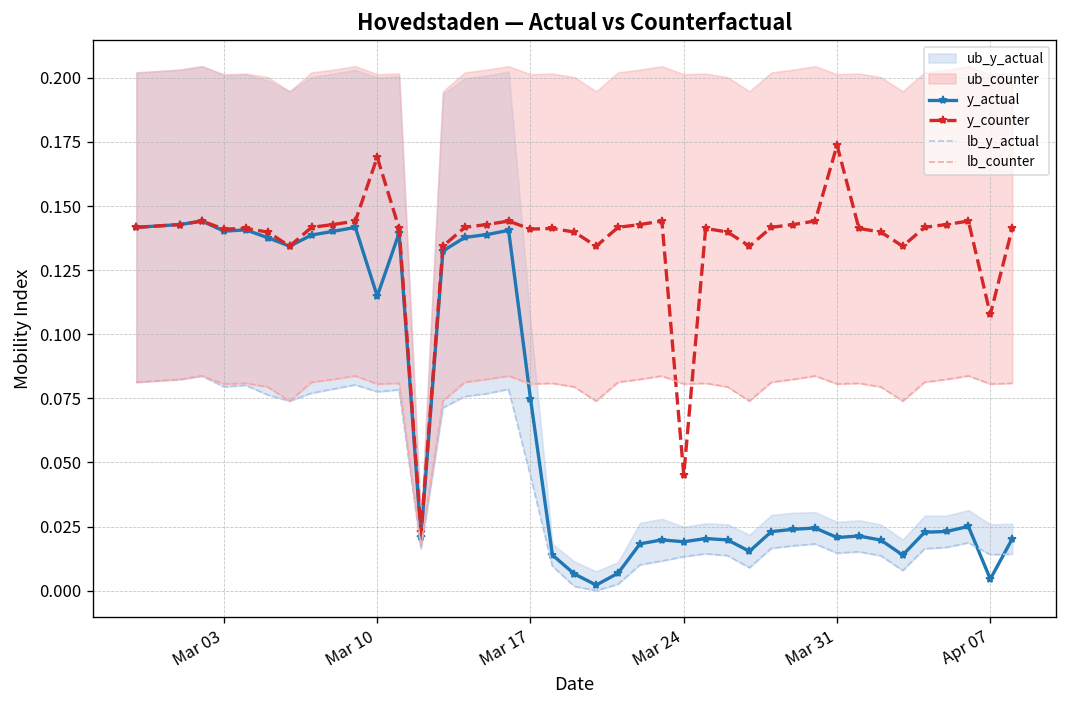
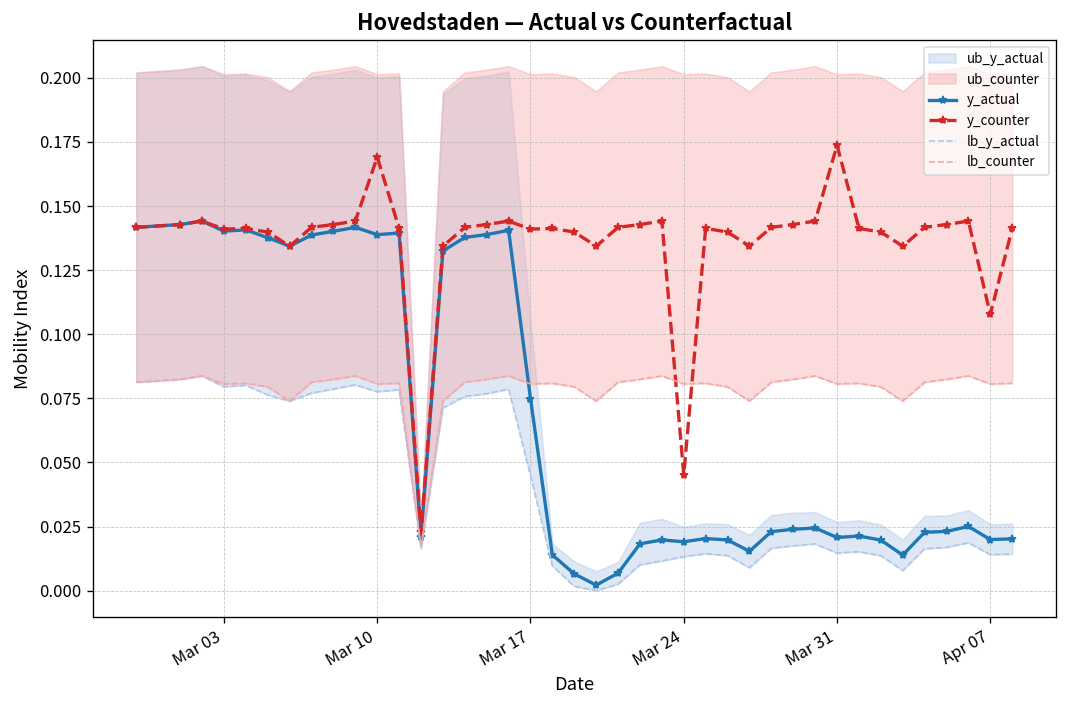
y_actual, Mar 10: 0.115 -> 0.139
y_actual, Apr 07: 0.005 -> 0.020
